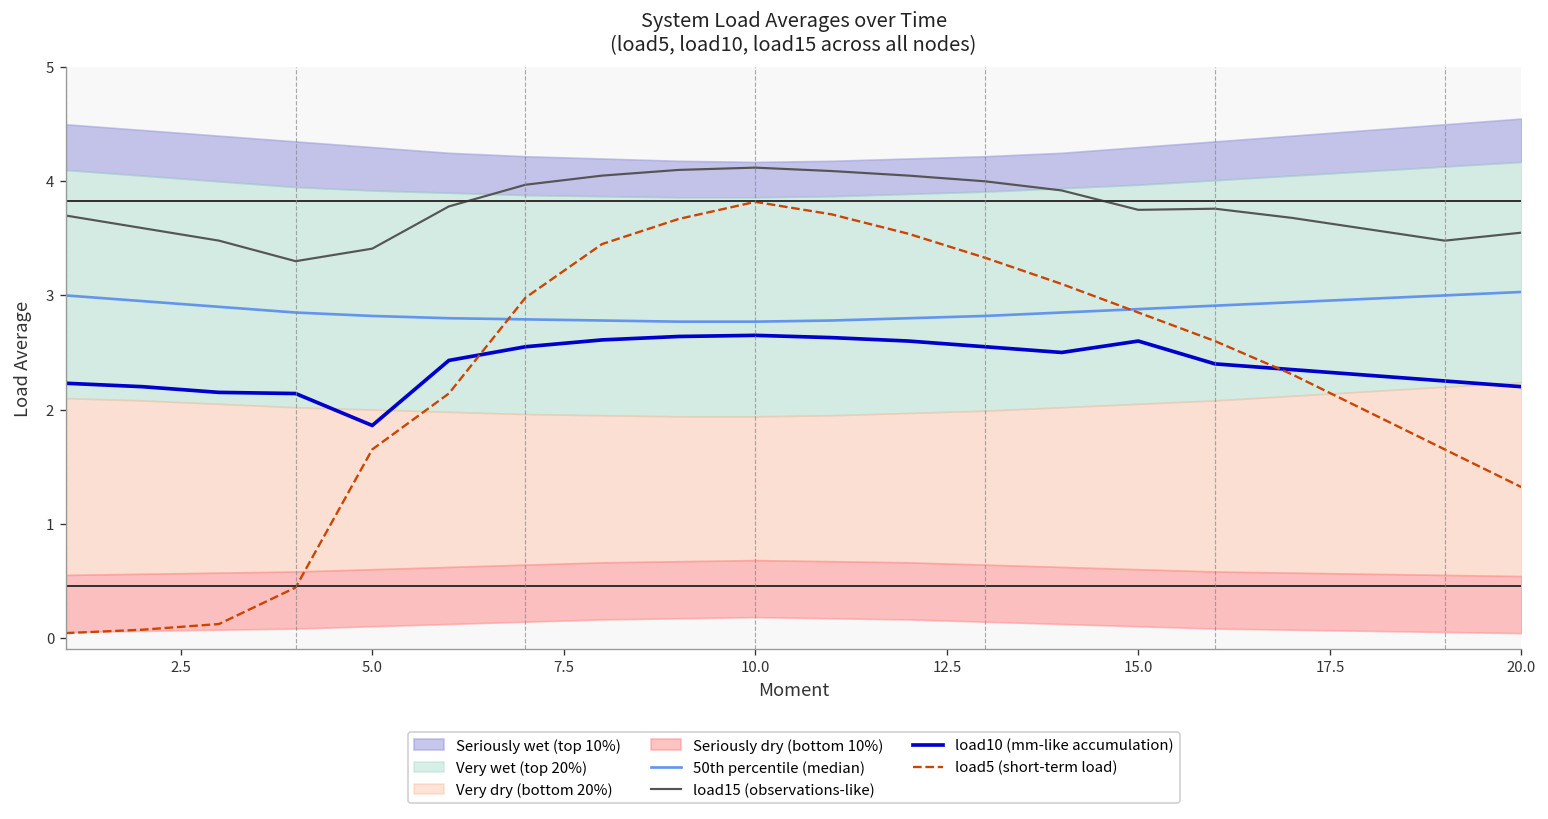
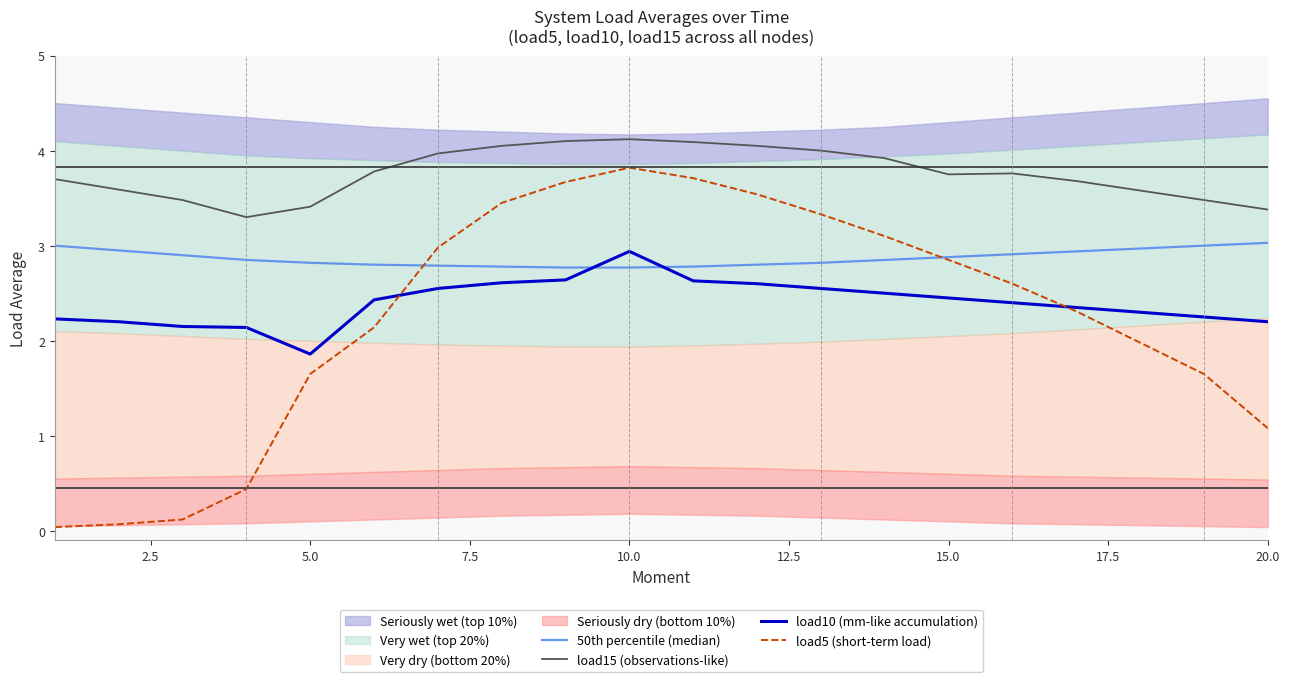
load10 (mm-like accumulation), 10.0: 2.7 -> 2.9
load10 (mm-like accumulation), 15.0: 2.6 -> 2.5
load15 (observations-like), 20.0: 3.6 -> 3.4
load5 (short-term load), 20.0: 1.3 -> 1.1
